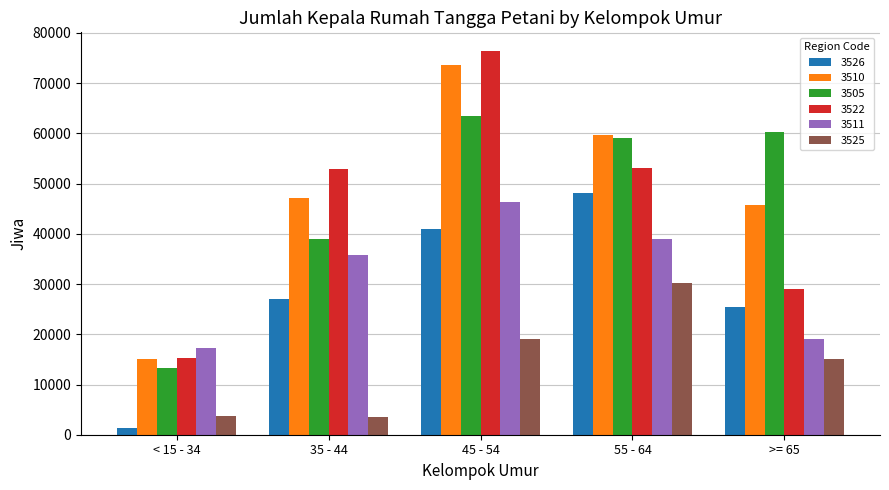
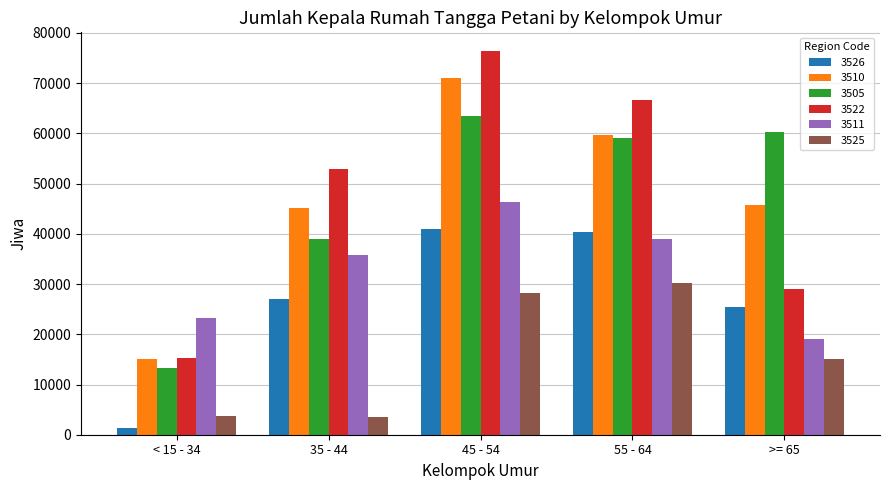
3511, < 15 - 34: 17000 -> 23000
3510, 35 - 44: 47000 -> 45000
3510, 45 - 54: 74000 -> 71000
3525, 45 - 54: 19000 -> 28000
3526, 55 - 64: 48000 -> 40000
3522, 55 - 64: 53000 -> 67000
